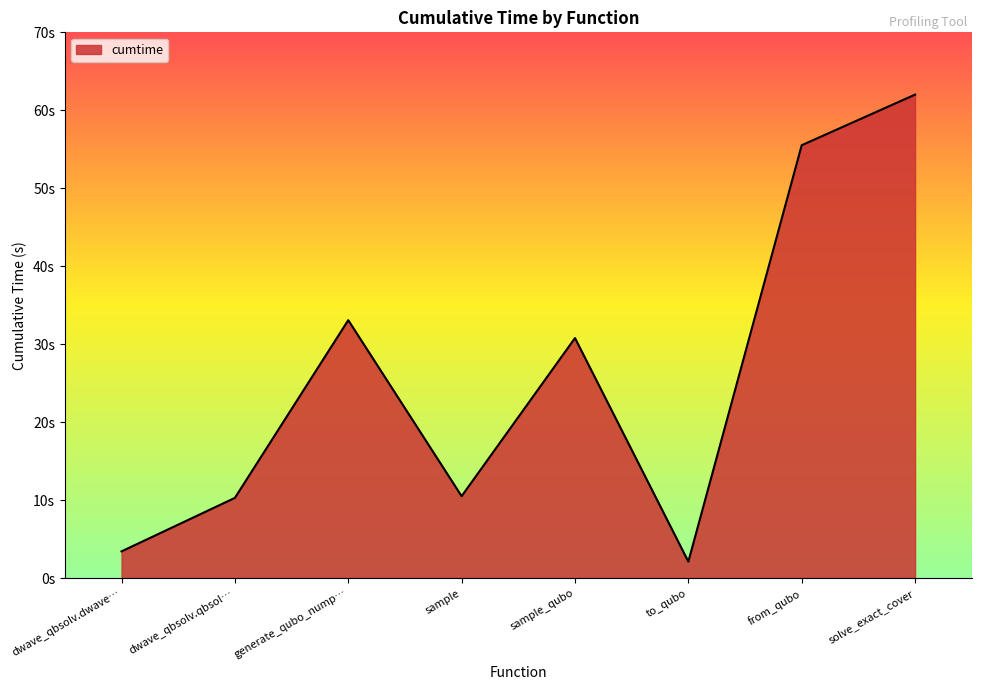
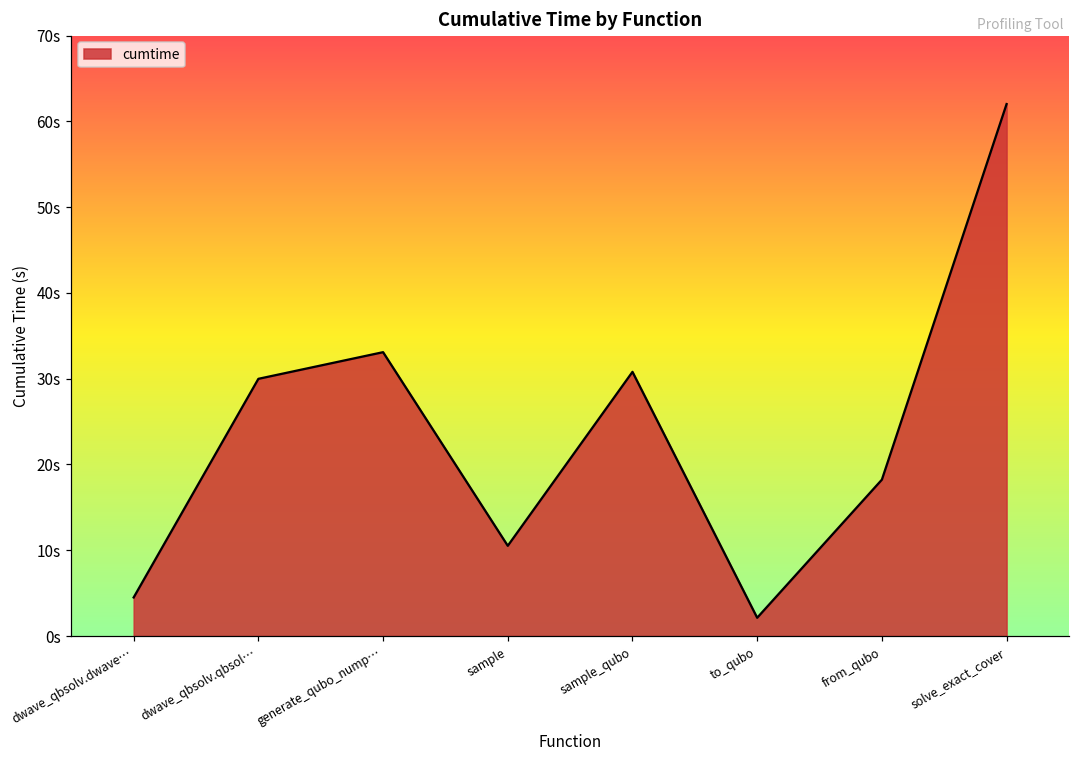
dwave_qbsolv.dwave…: 3s -> 4s
dwave_qbsolv.qbsol…: 10s -> 30s
from_qubo: 56s -> 18s
